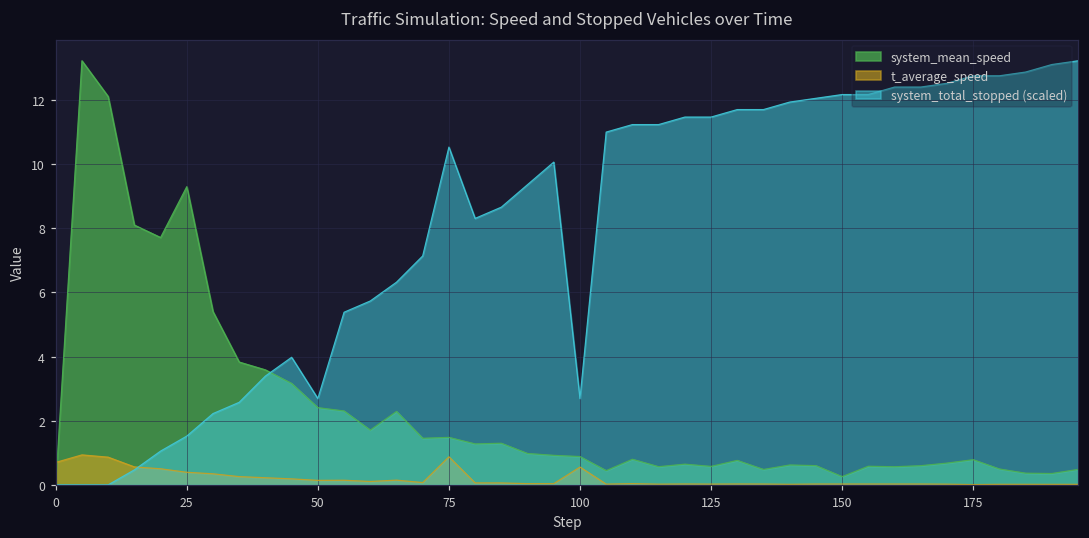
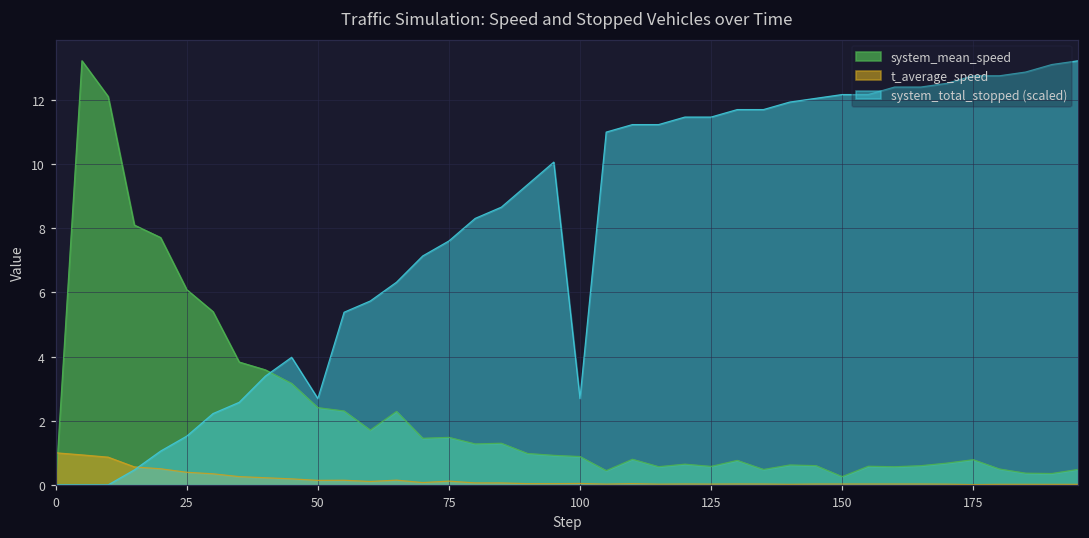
t_average_speed, 0: 0.7 -> 1.0
system_mean_speed, 25: 9.3 -> 6.1
t_average_speed, 75: 0.9 -> 0.1
system_total_stopped (scaled), 75: 10.5 -> 7.6
t_average_speed, 100: 0.6 -> 0.0
